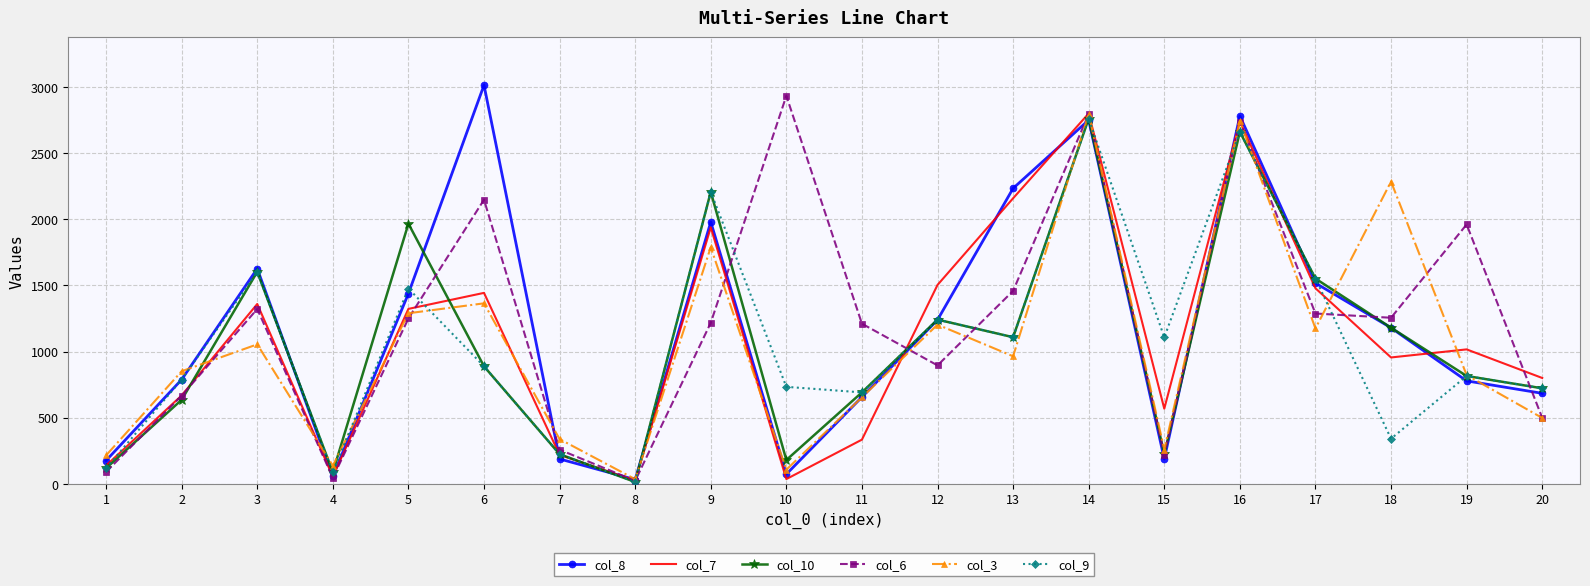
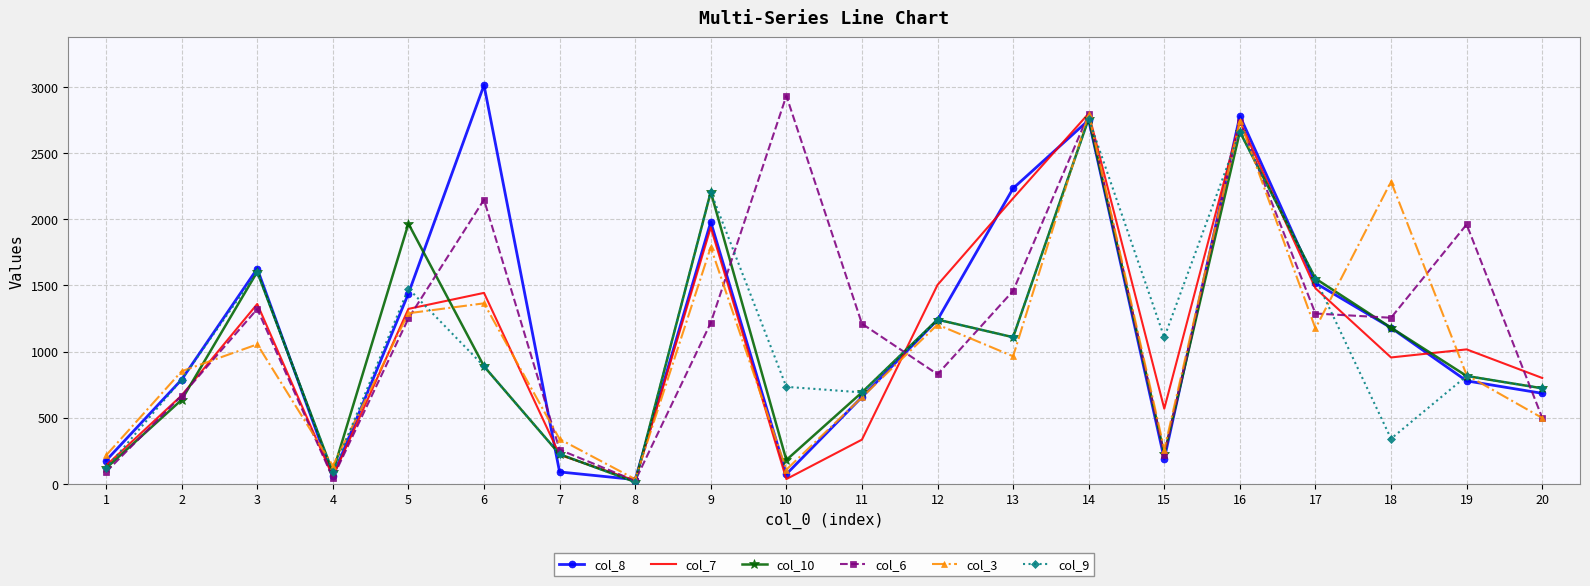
col_8, 7: 190 -> 90
col_6, 12: 900 -> 830
